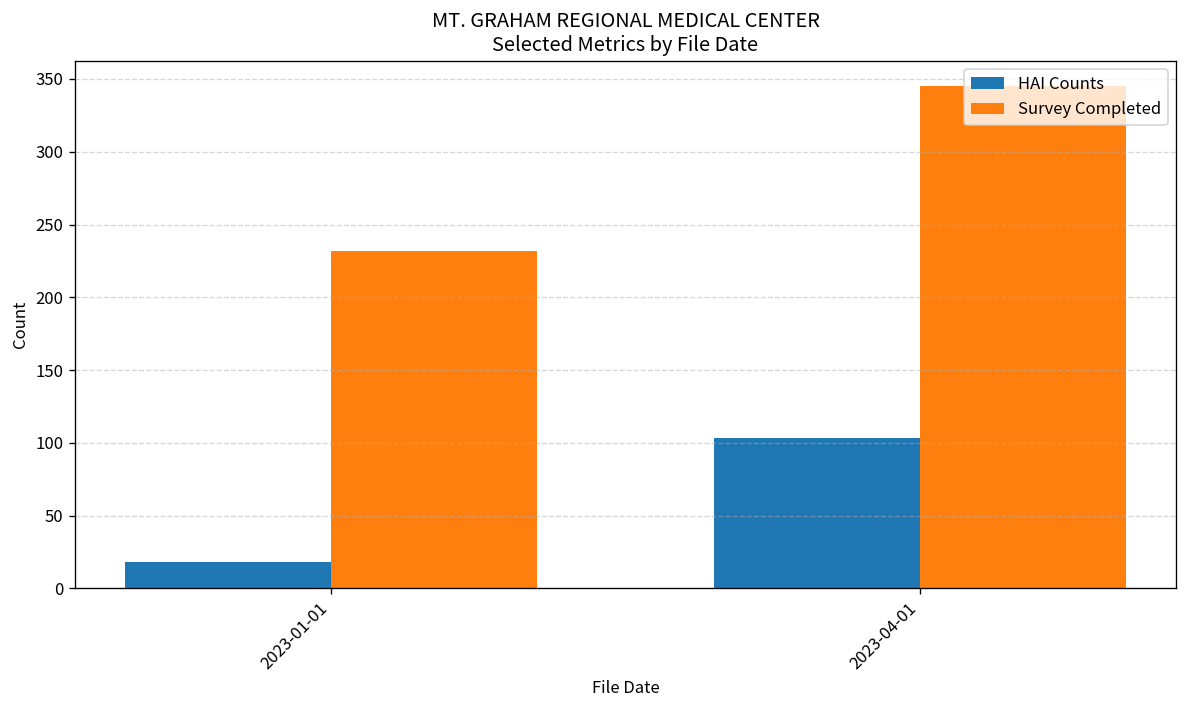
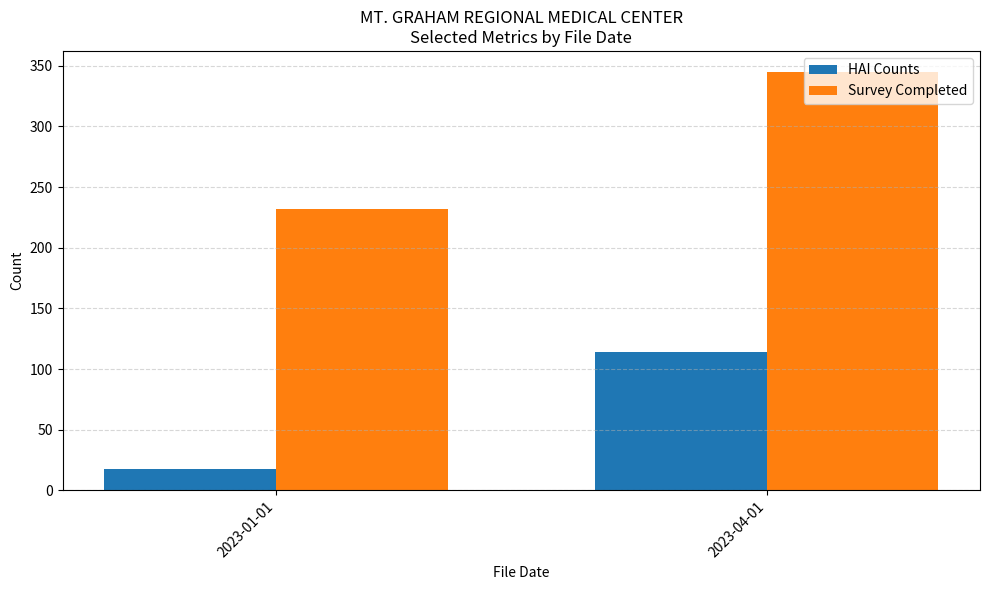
HAI Counts, 2023-04-01: 103 -> 114
